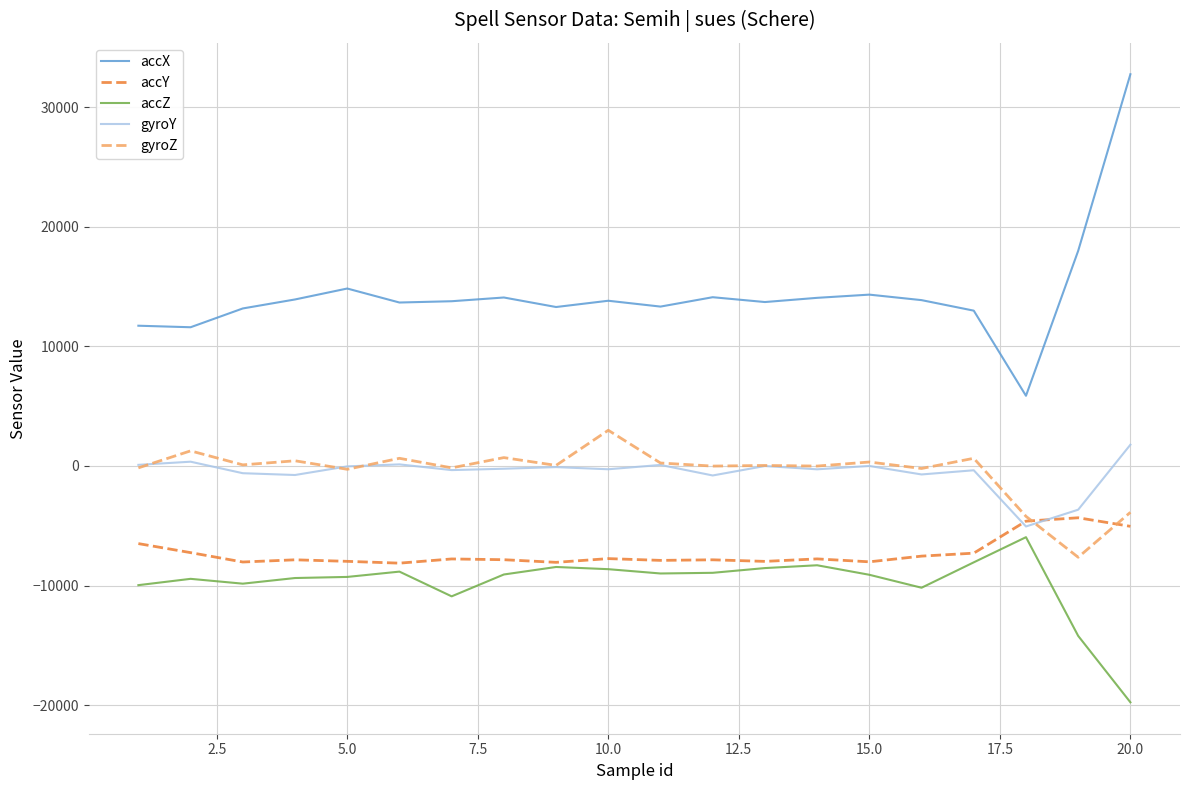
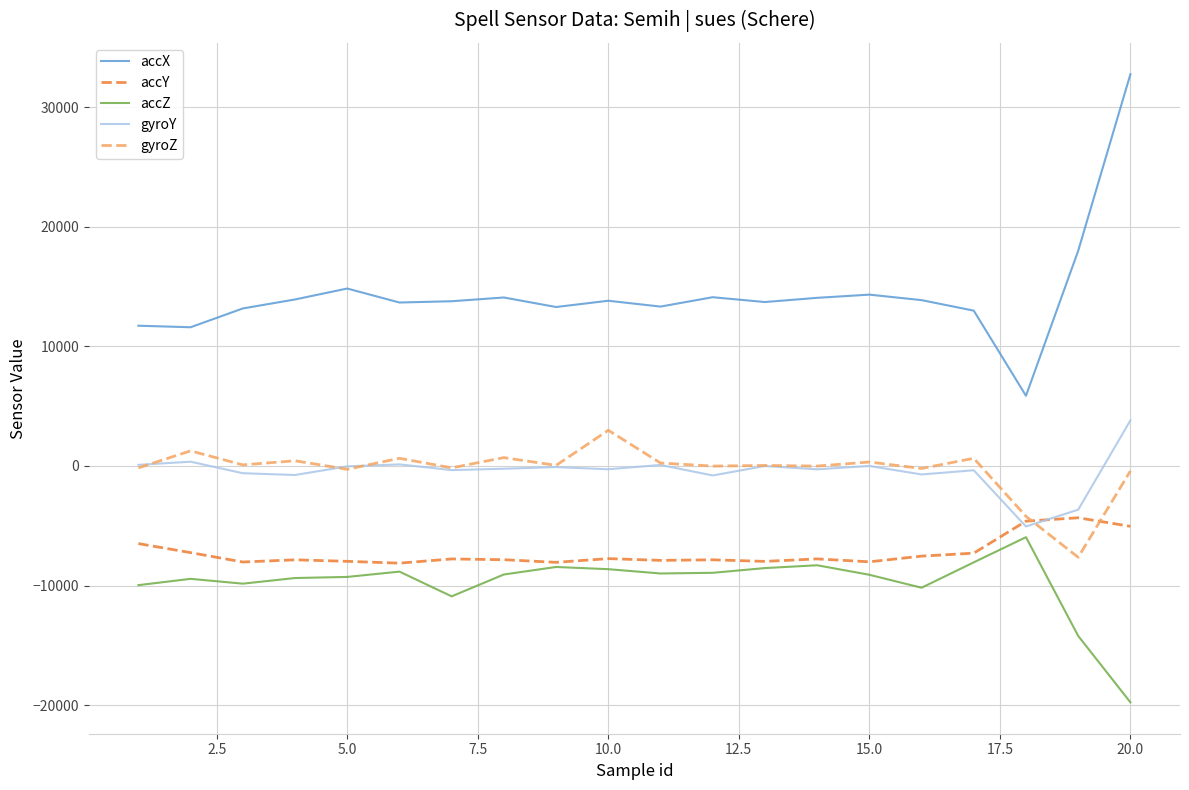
gyroY, 20.0: 1800 -> 3800
gyroZ, 20.0: -3900 -> -400
